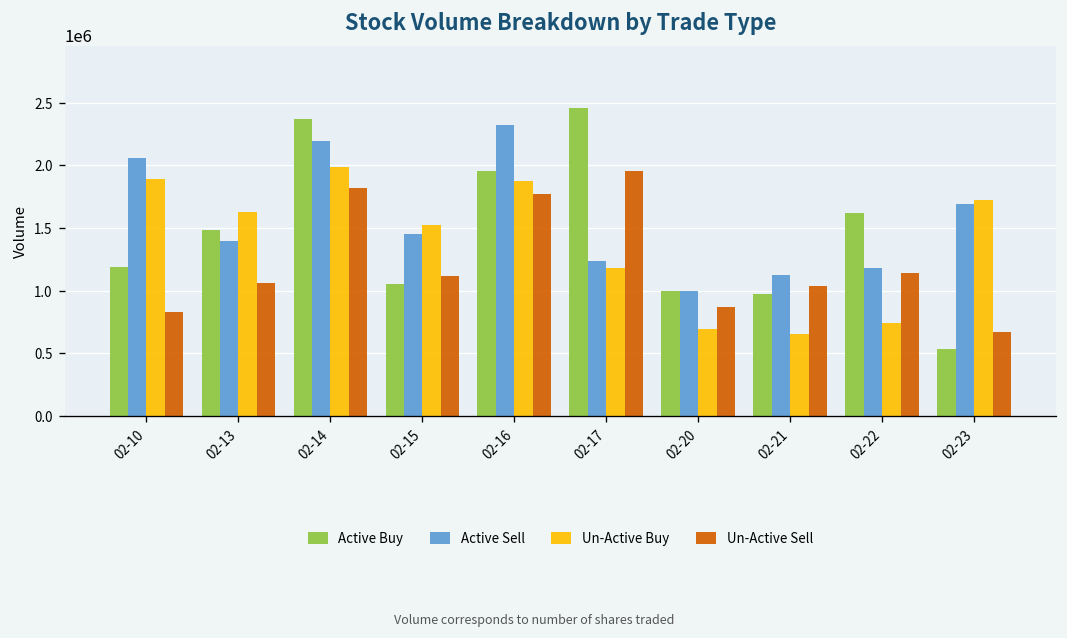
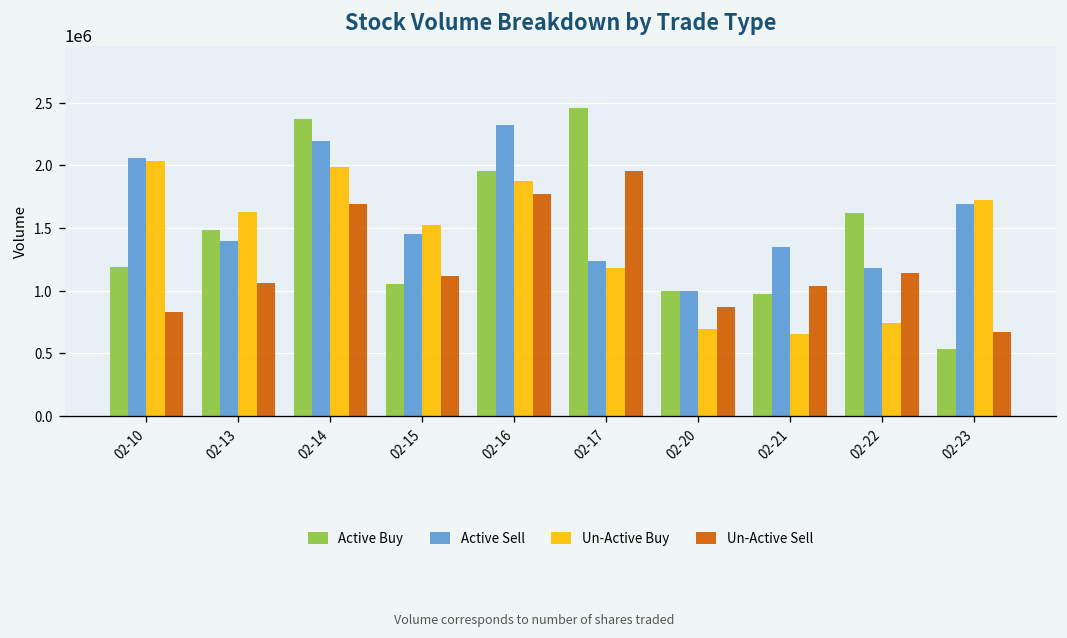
Un-Active Buy, 02-10: 1890000 -> 2040000
Un-Active Sell, 02-14: 1820000 -> 1690000
Active Sell, 02-21: 1130000 -> 1340000
